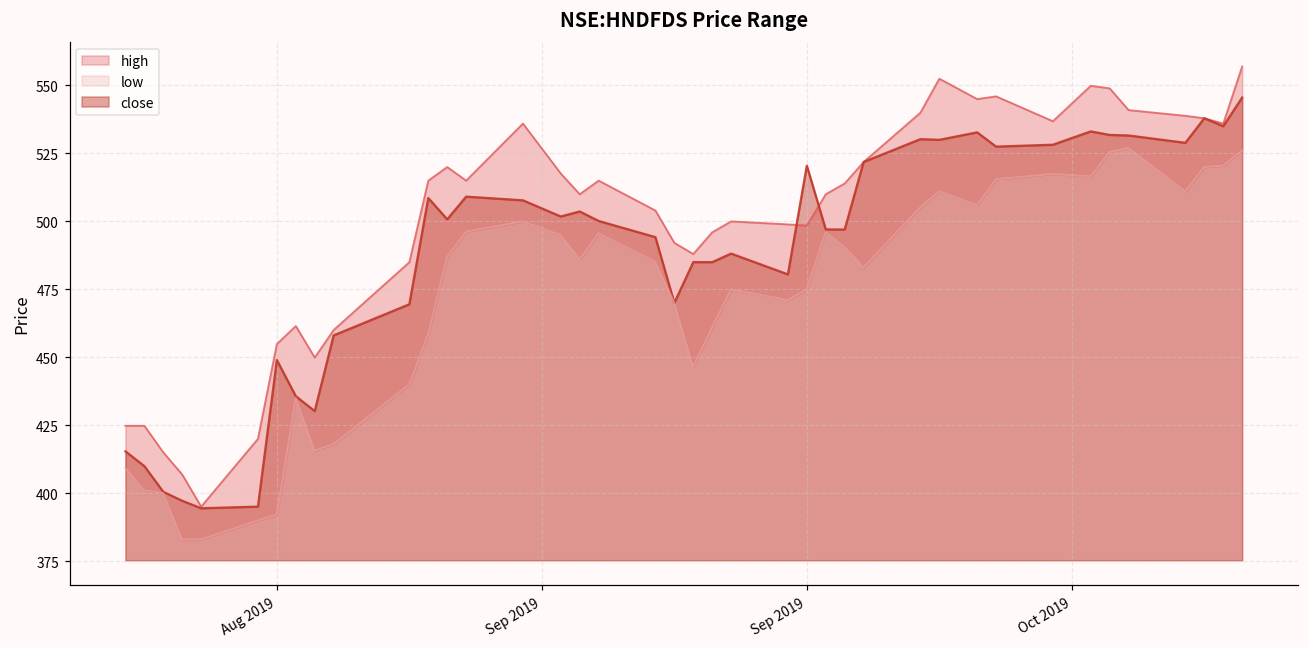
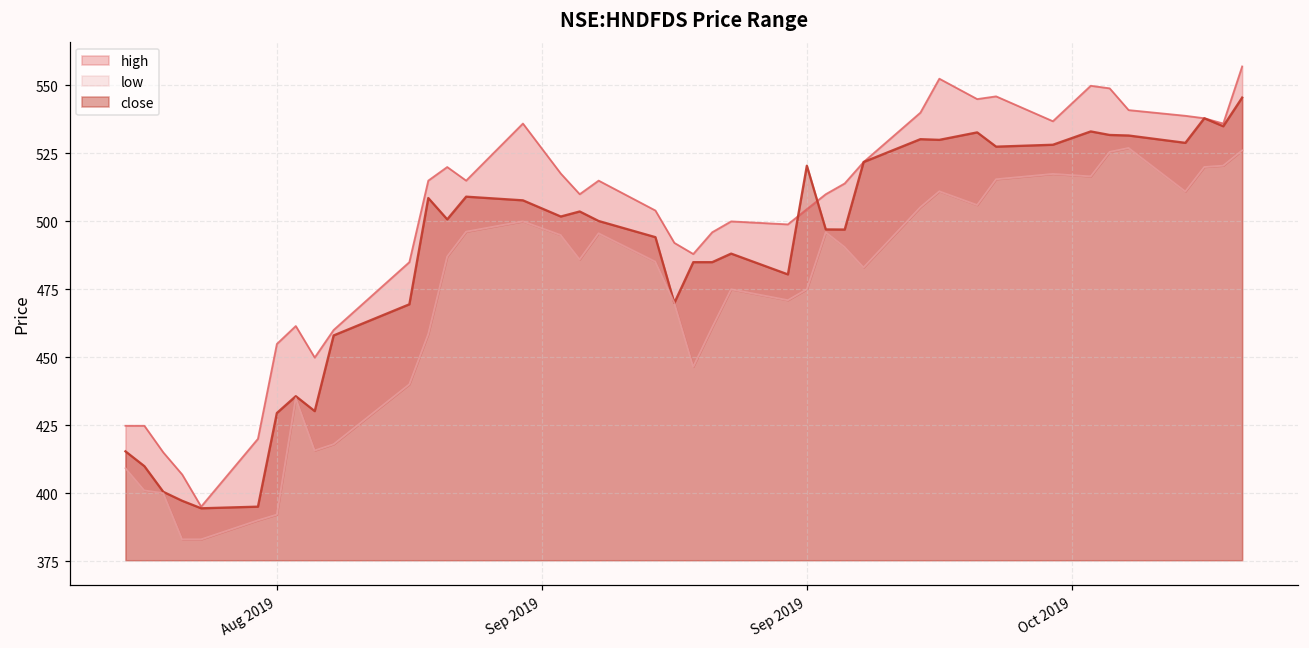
close, Aug 2019: 449 -> 430
high, Sep 2019: 499 -> 505
